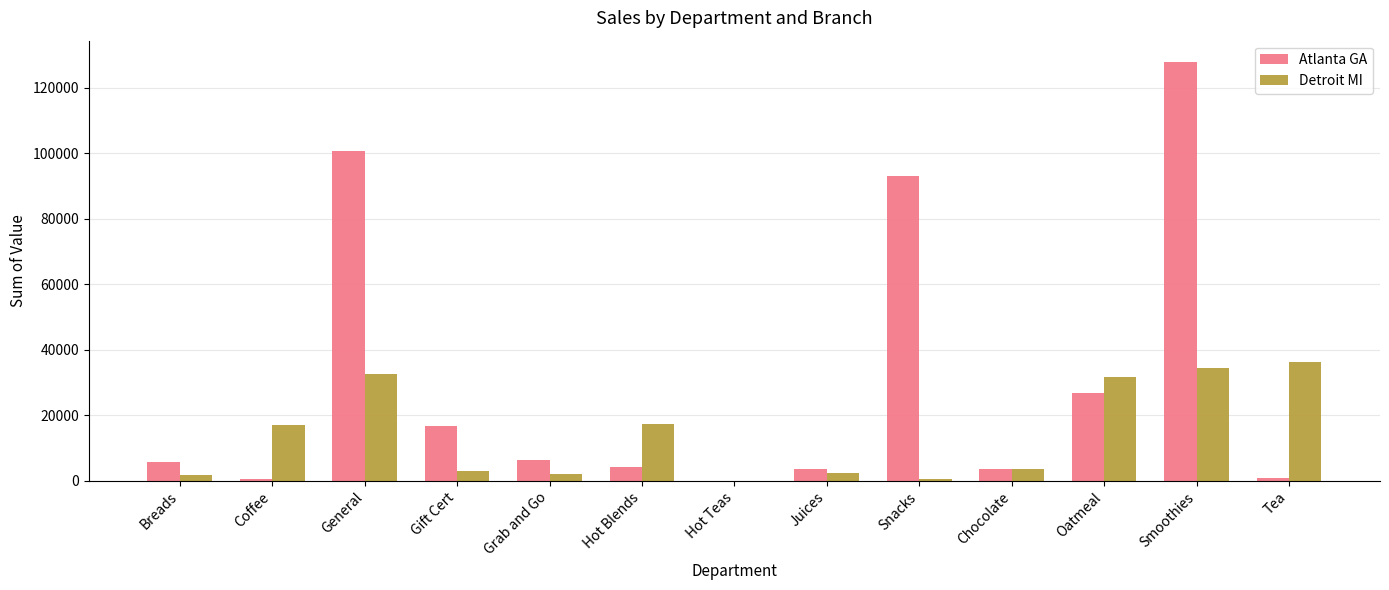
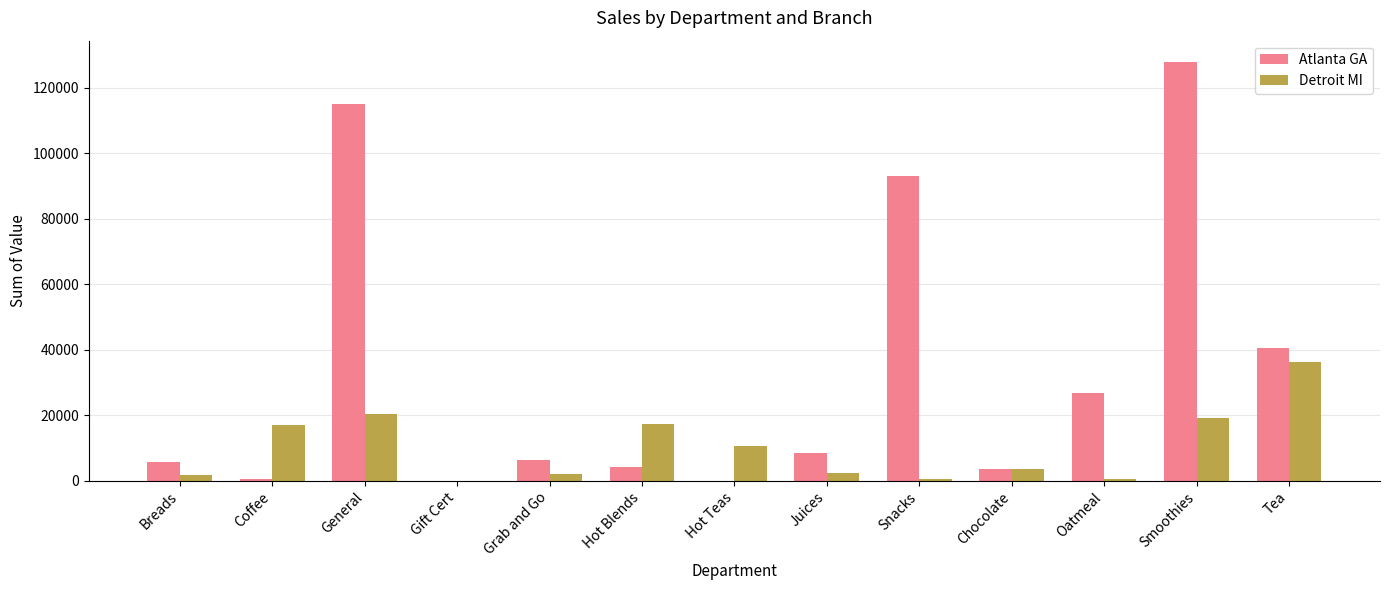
Atlanta GA, General: 101000 -> 115000
Detroit MI, General: 33000 -> 20000
Atlanta GA, Gift Cert: 17000 -> 0
Detroit MI, Gift Cert: 3000 -> 0
Detroit MI, Hot Teas: 0 -> 11000
Atlanta GA, Juices: 4000 -> 9000
Detroit MI, Oatmeal: 32000 -> 1000
Detroit MI, Smoothies: 35000 -> 19000
Atlanta GA, Tea: 1000 -> 41000
